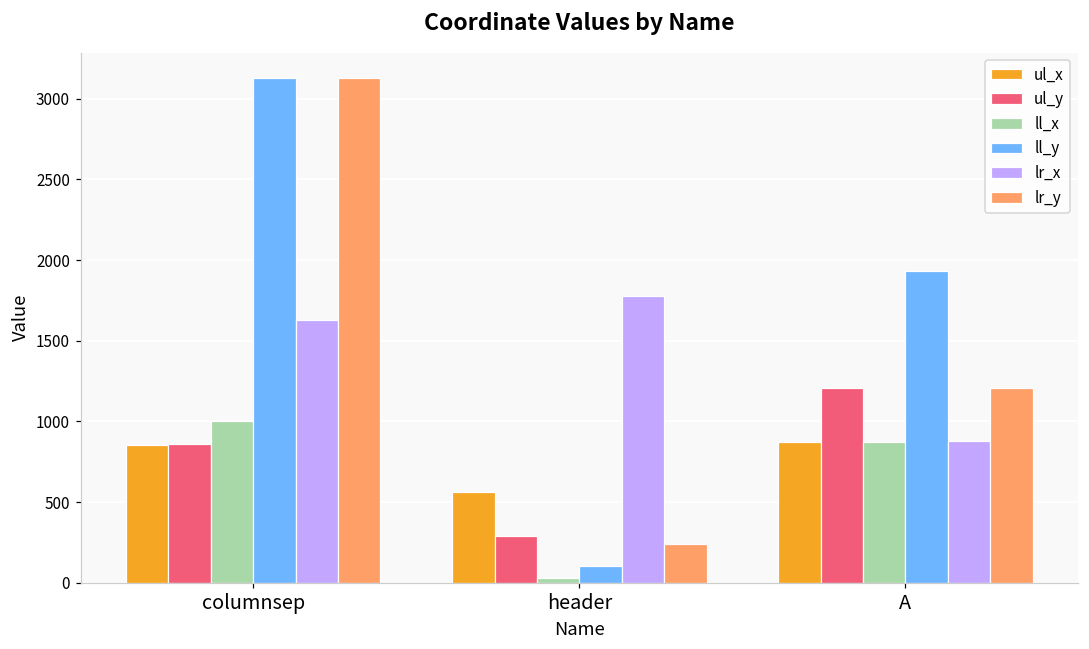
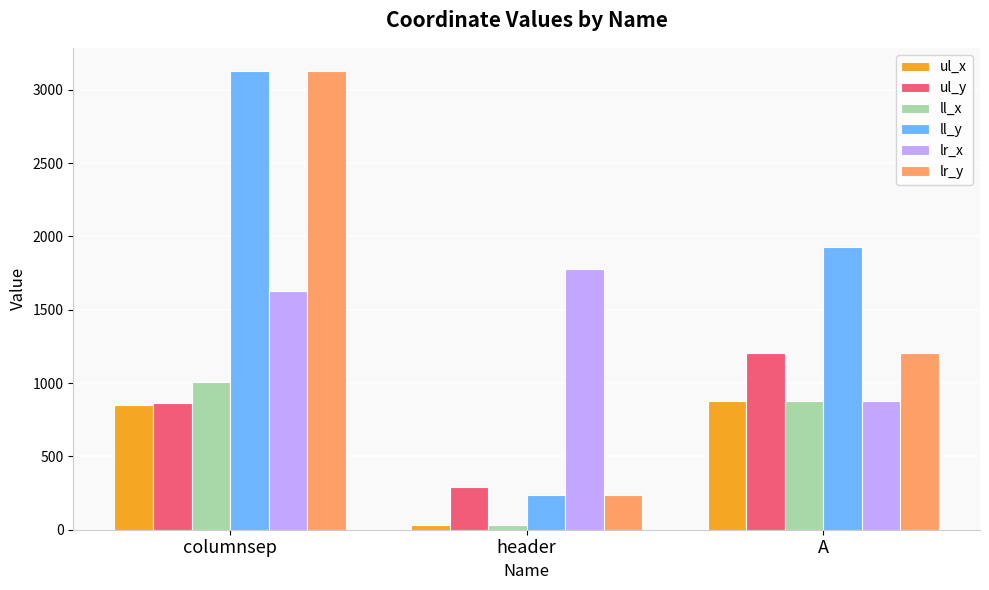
ul_x, header: 560 -> 30
ll_y, header: 100 -> 240
